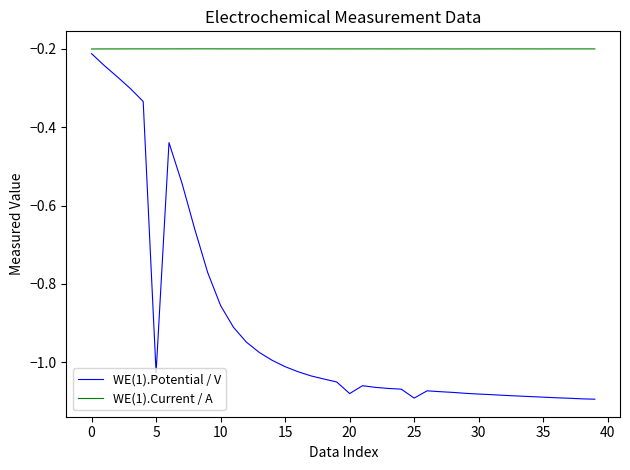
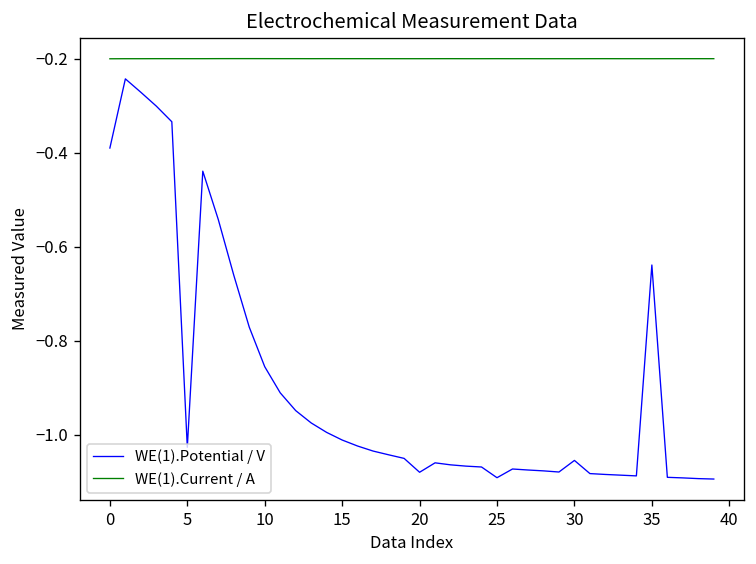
WE(1).Potential / V, 0: -0.21 -> -0.39
WE(1).Potential / V, 30: -1.08 -> -1.05
WE(1).Potential / V, 35: -1.09 -> -0.64
